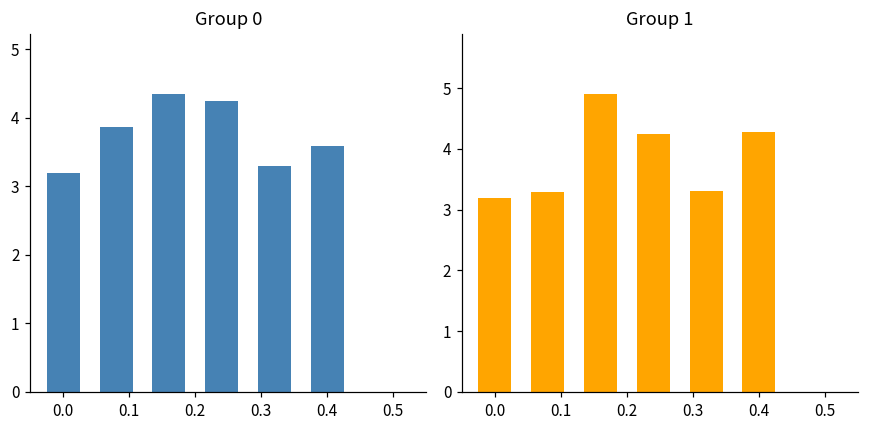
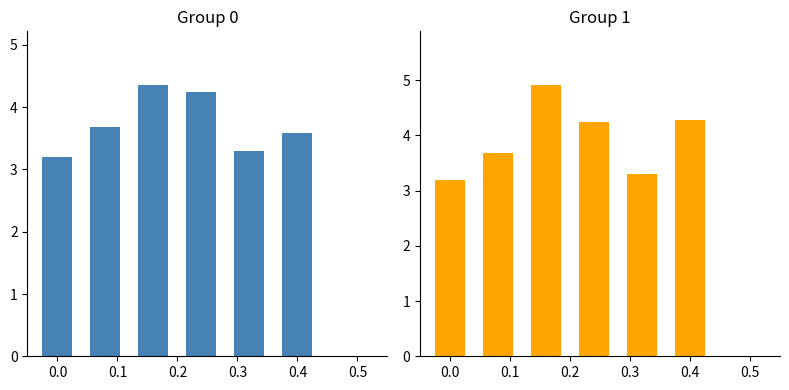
Group 0, 0.1: 3.9 -> 3.7
Group 1, 0.1: 3.3 -> 3.7
